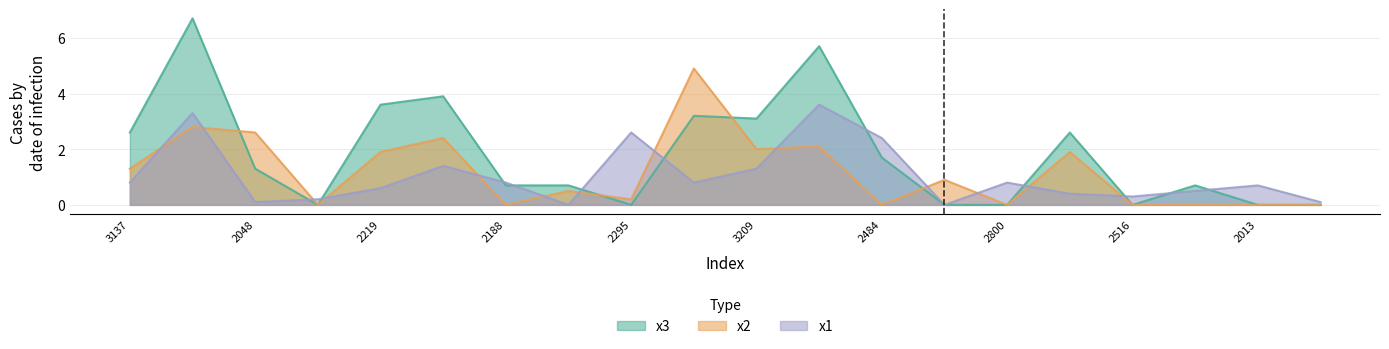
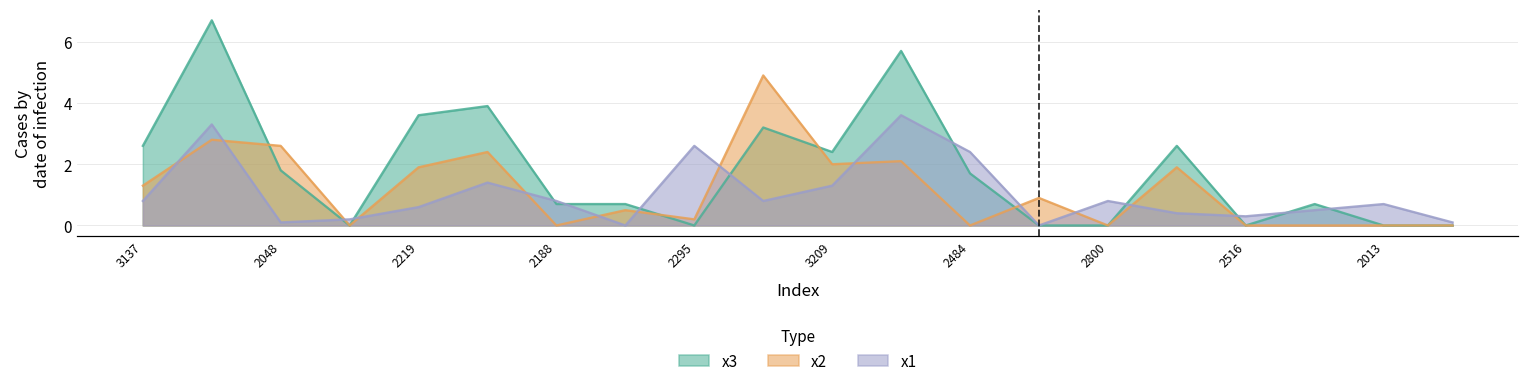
x3, 2048: 1.3 -> 1.8
x3, 3209: 3.1 -> 2.4
